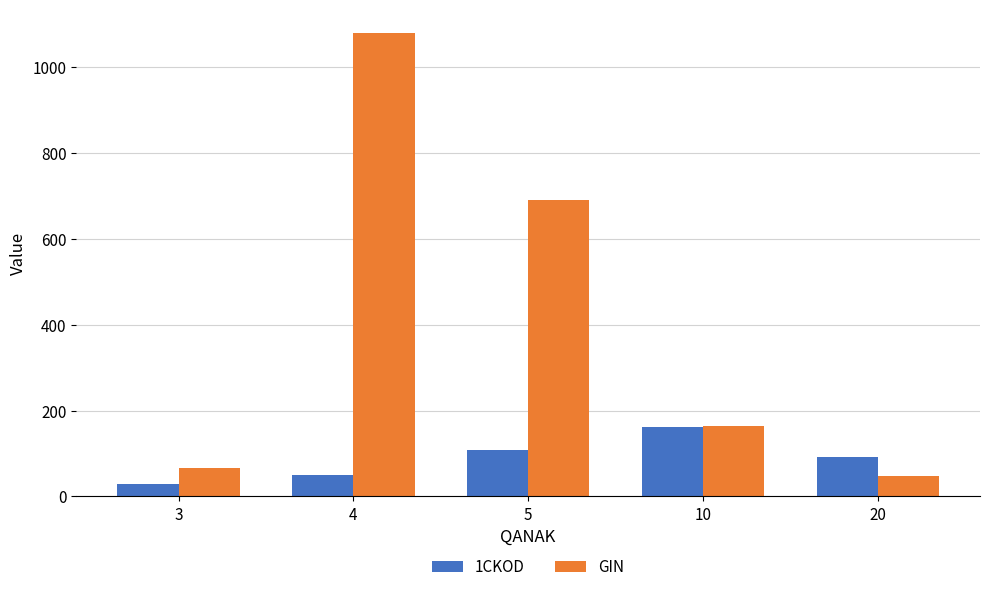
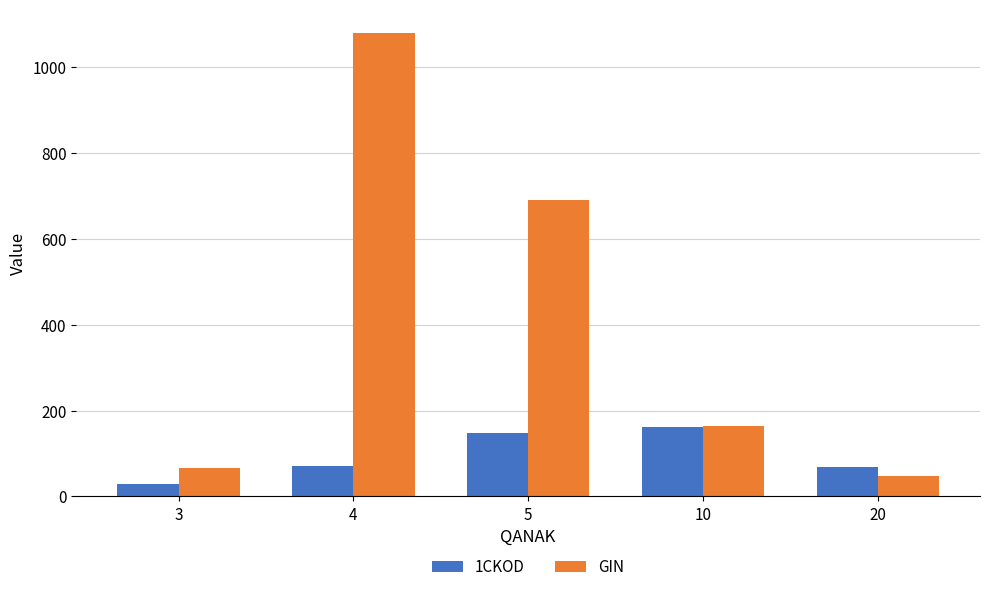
1CKOD, 4: 50 -> 70
1CKOD, 5: 110 -> 150
1CKOD, 20: 90 -> 70
